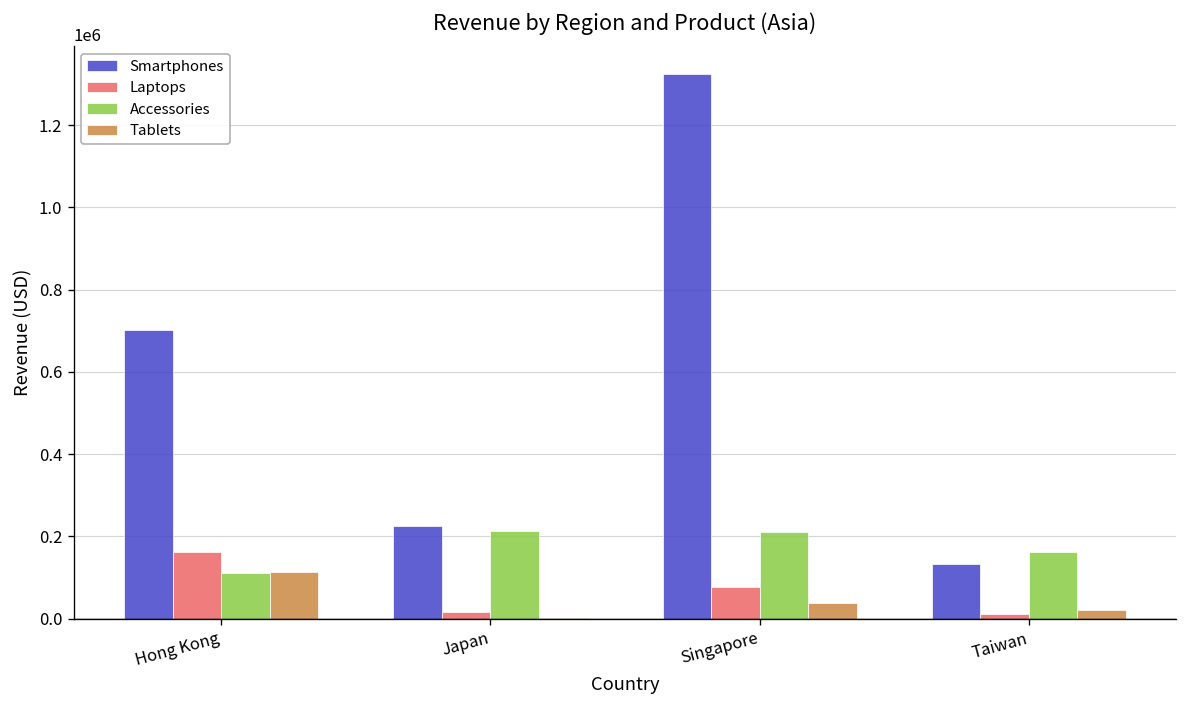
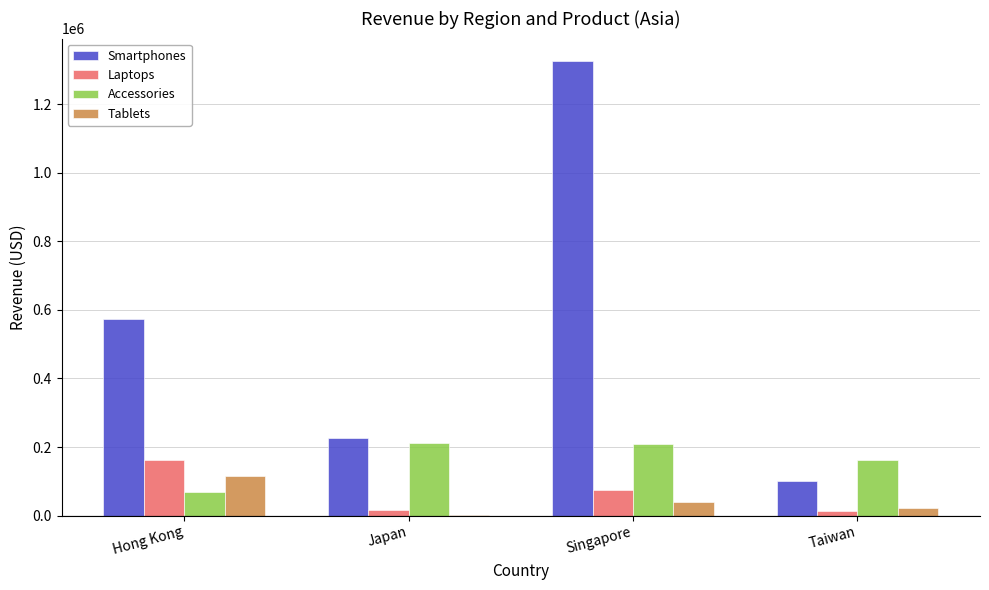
Smartphones, Hong Kong: 700000 -> 570000
Accessories, Hong Kong: 110000 -> 70000
Smartphones, Taiwan: 130000 -> 100000
